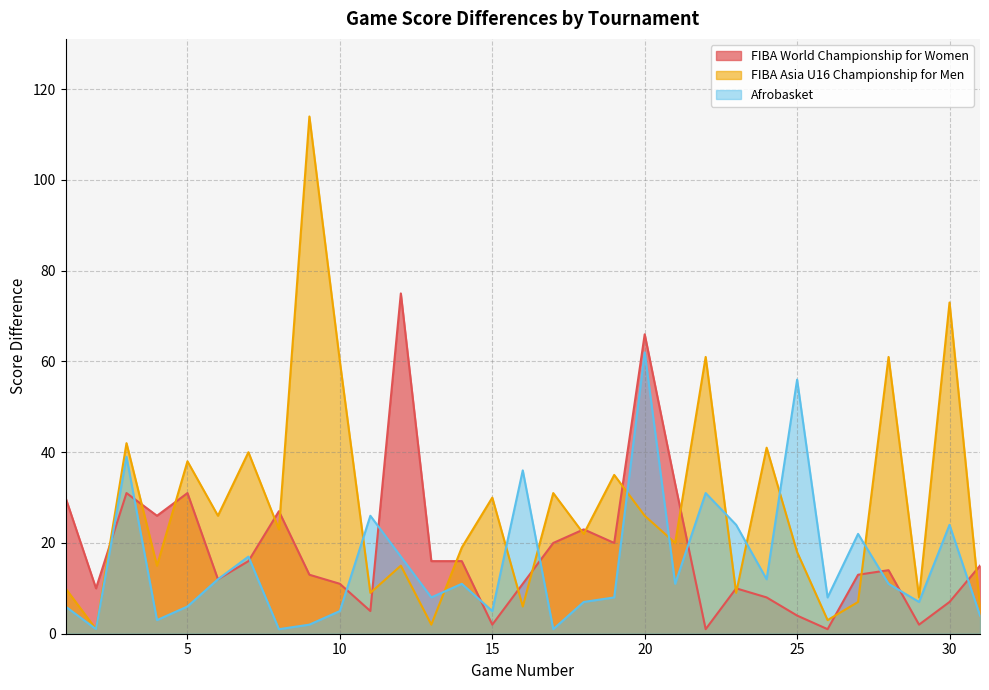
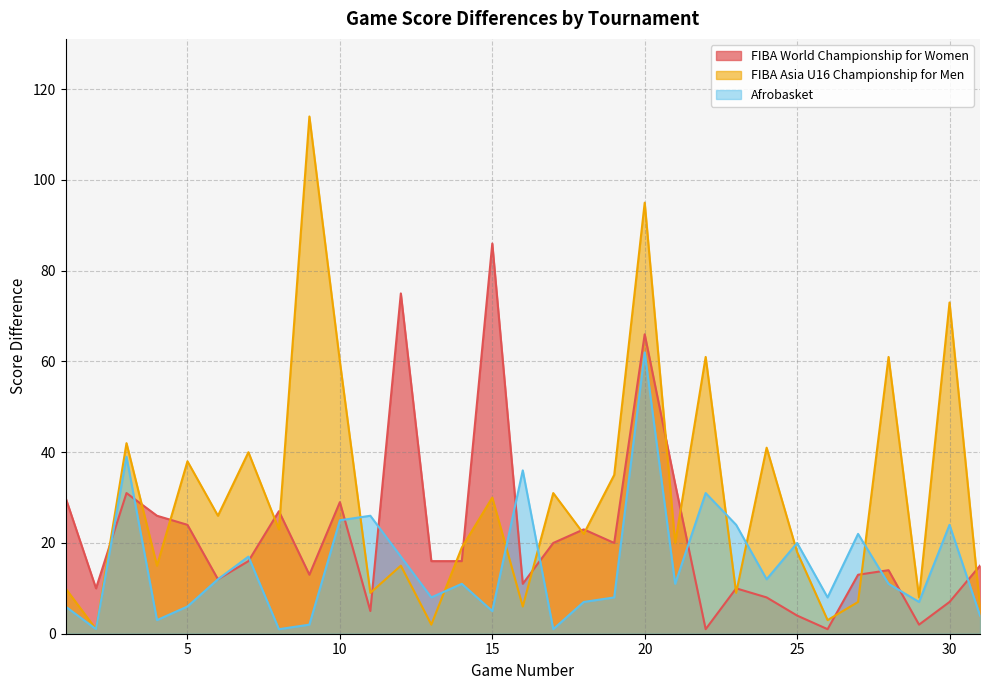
FIBA World Championship for Women, 5: 31 -> 24
FIBA World Championship for Women, 10: 11 -> 29
Afrobasket, 10: 5 -> 25
FIBA World Championship for Women, 15: 2 -> 86
FIBA Asia U16 Championship for Men, 20: 26 -> 95
Afrobasket, 25: 56 -> 20
